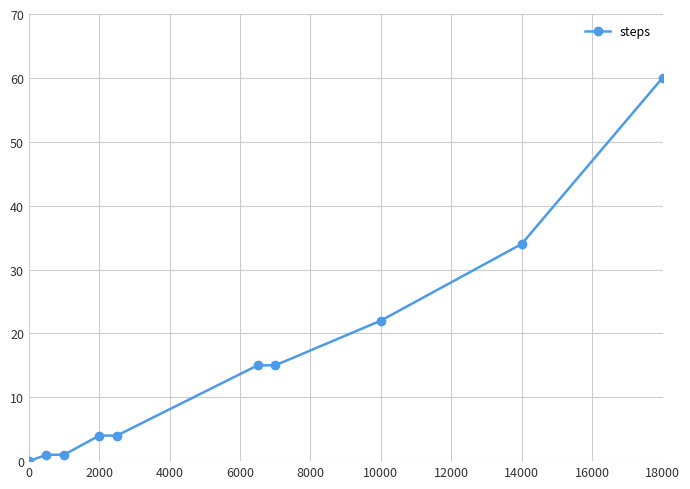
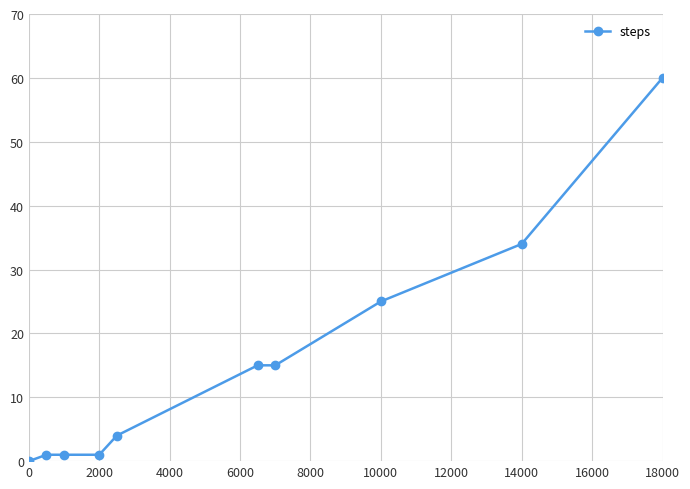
2000: 4 -> 1
10000: 22 -> 25
